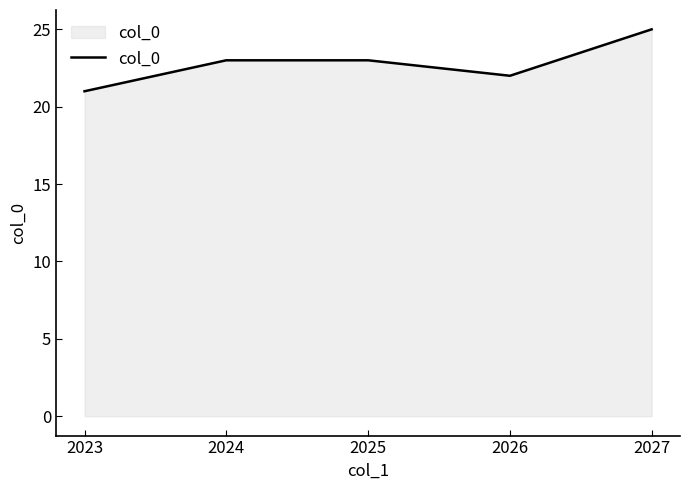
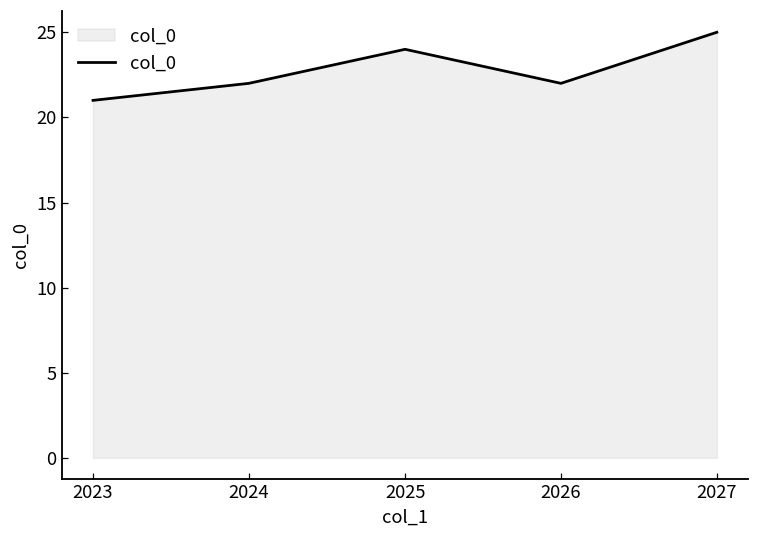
2024: 23 -> 22
2025: 23 -> 24
